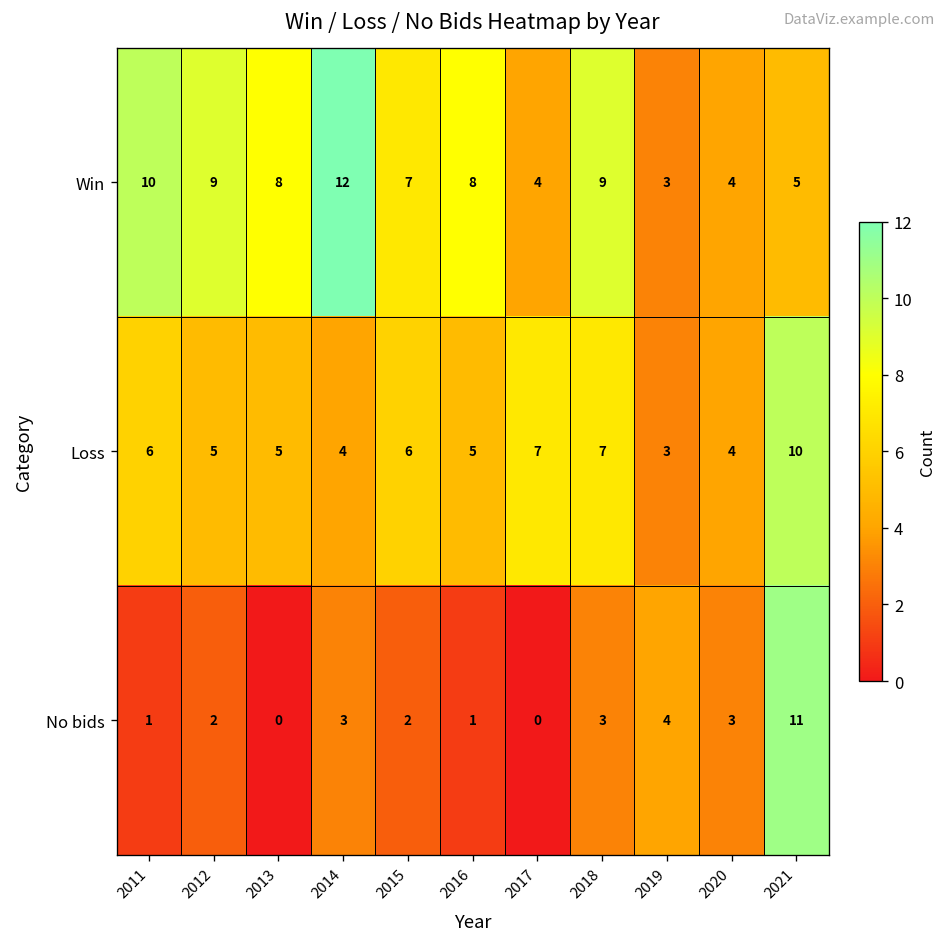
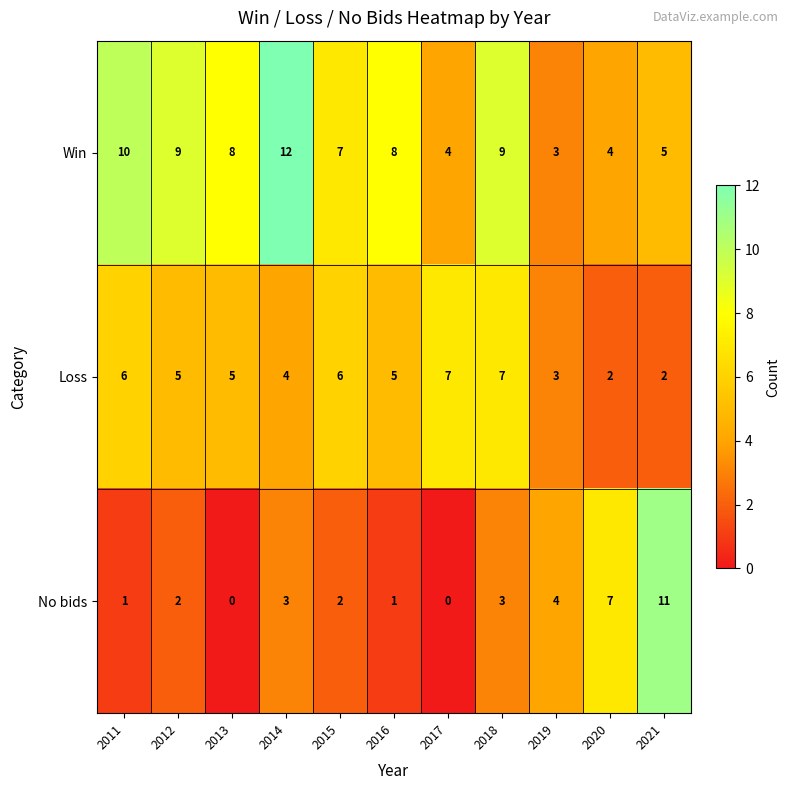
Loss, 2020: 4 -> 2
Loss, 2021: 10 -> 2
No bids, 2020: 3 -> 7
